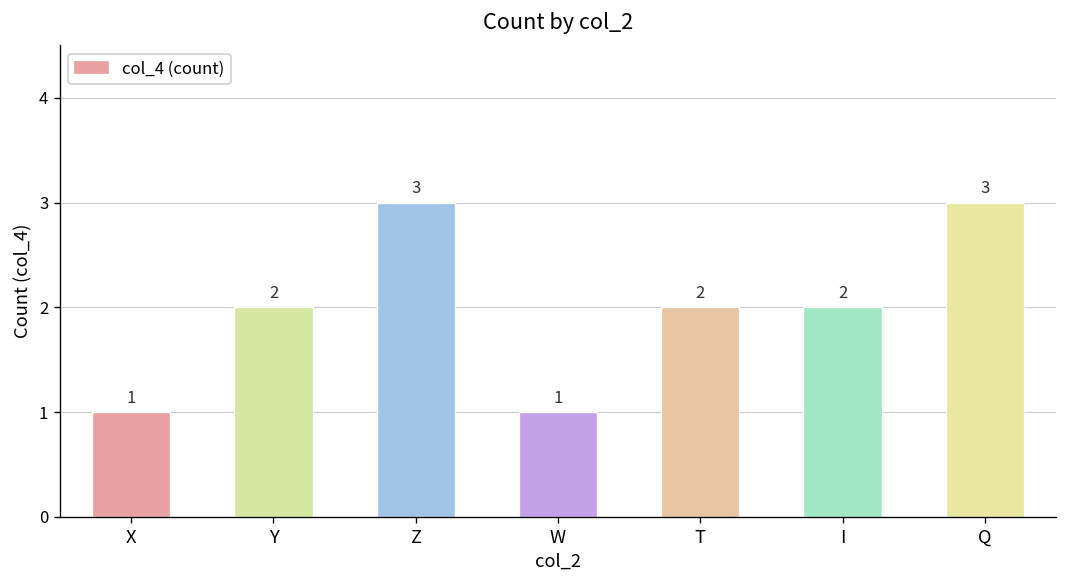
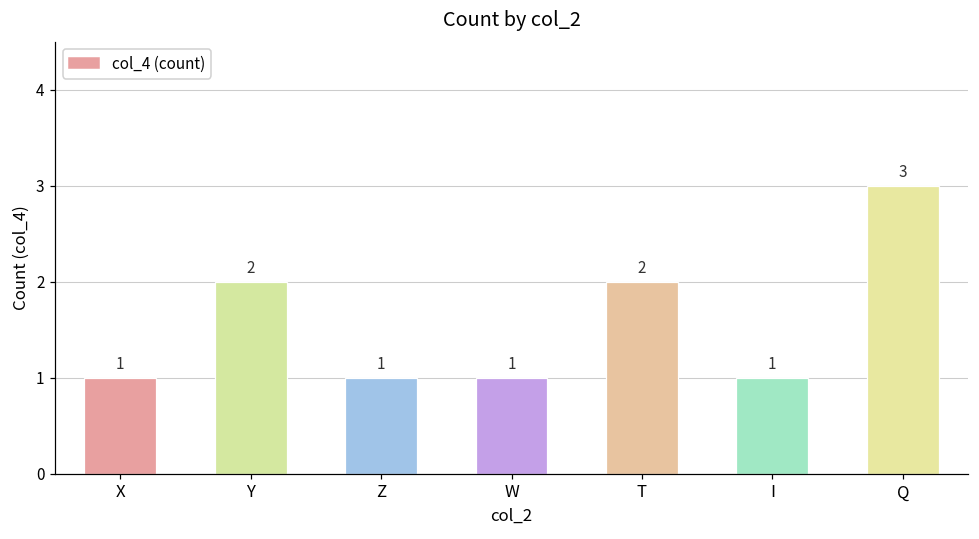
Z: 3 -> 1
I: 2 -> 1
